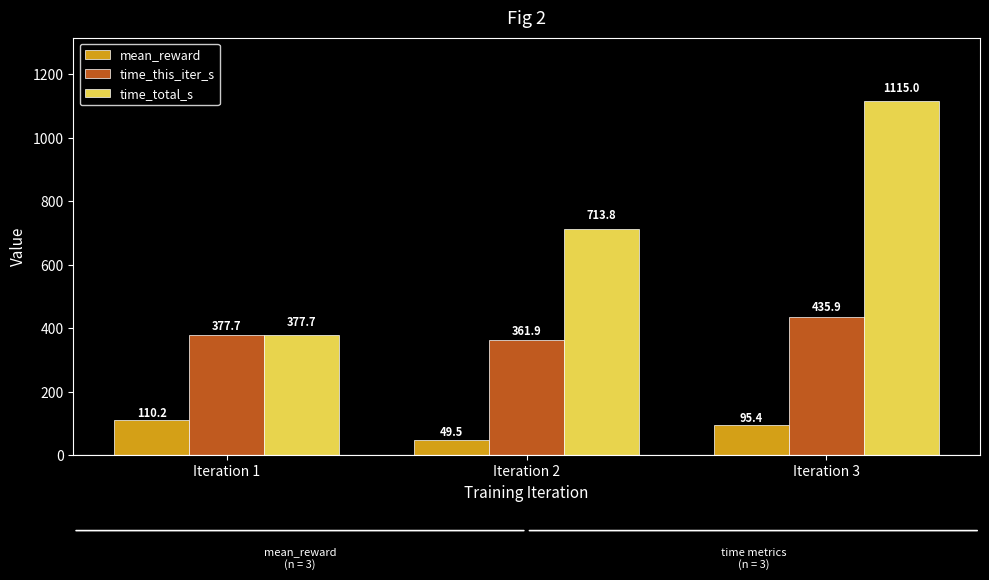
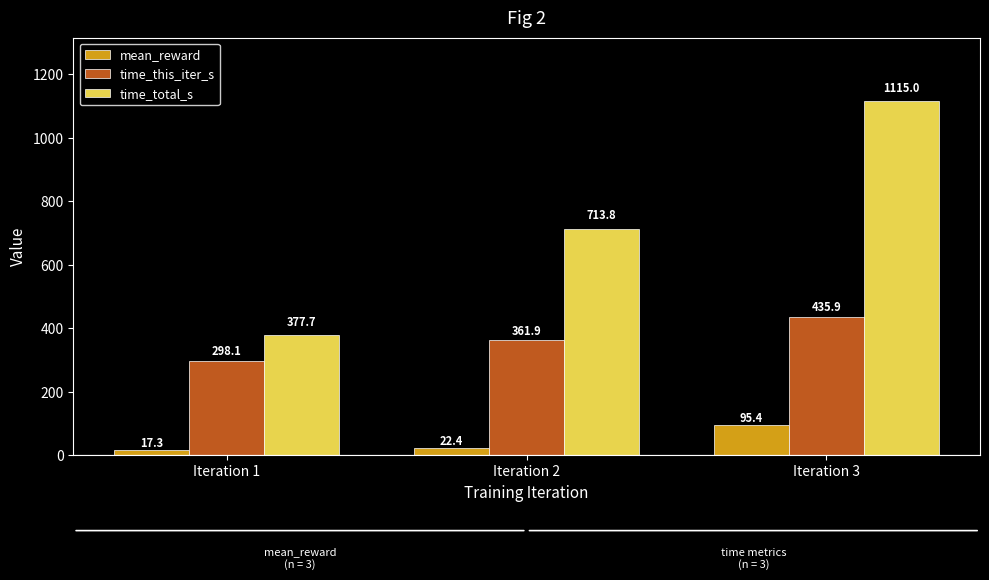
mean_reward, Iteration 1: 110.2 -> 17.3
time_this_iter_s, Iteration 1: 377.7 -> 298.1
mean_reward, Iteration 2: 49.5 -> 22.4
